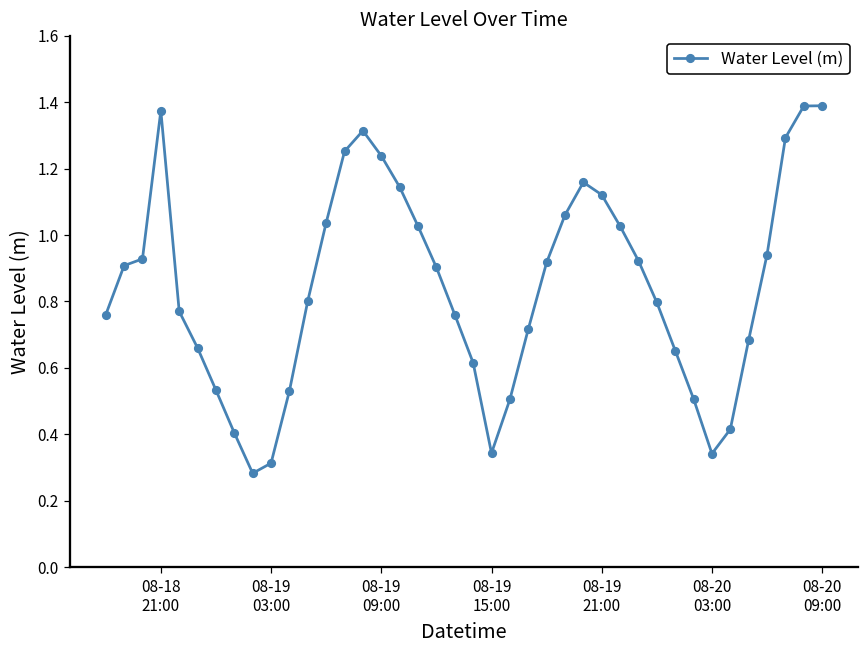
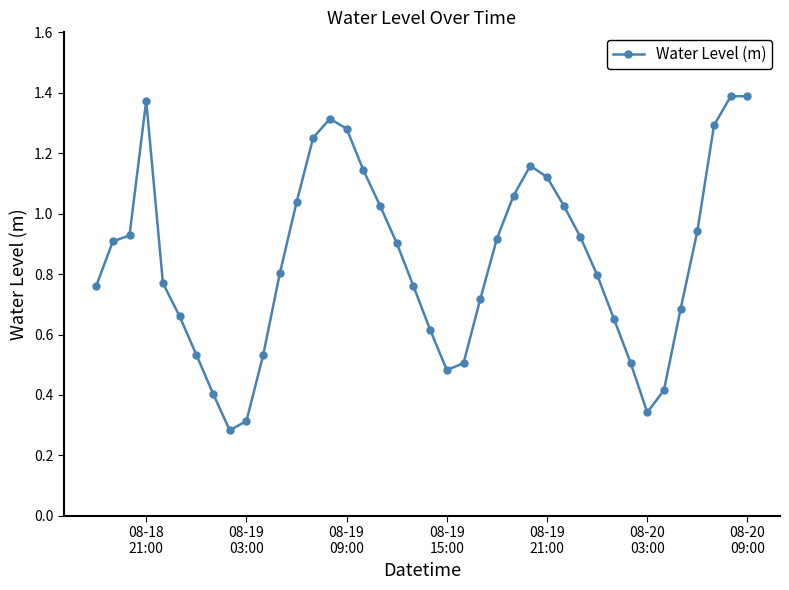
08-19 09:00: 1.24 -> 1.28
08-19 15:00: 0.34 -> 0.48
